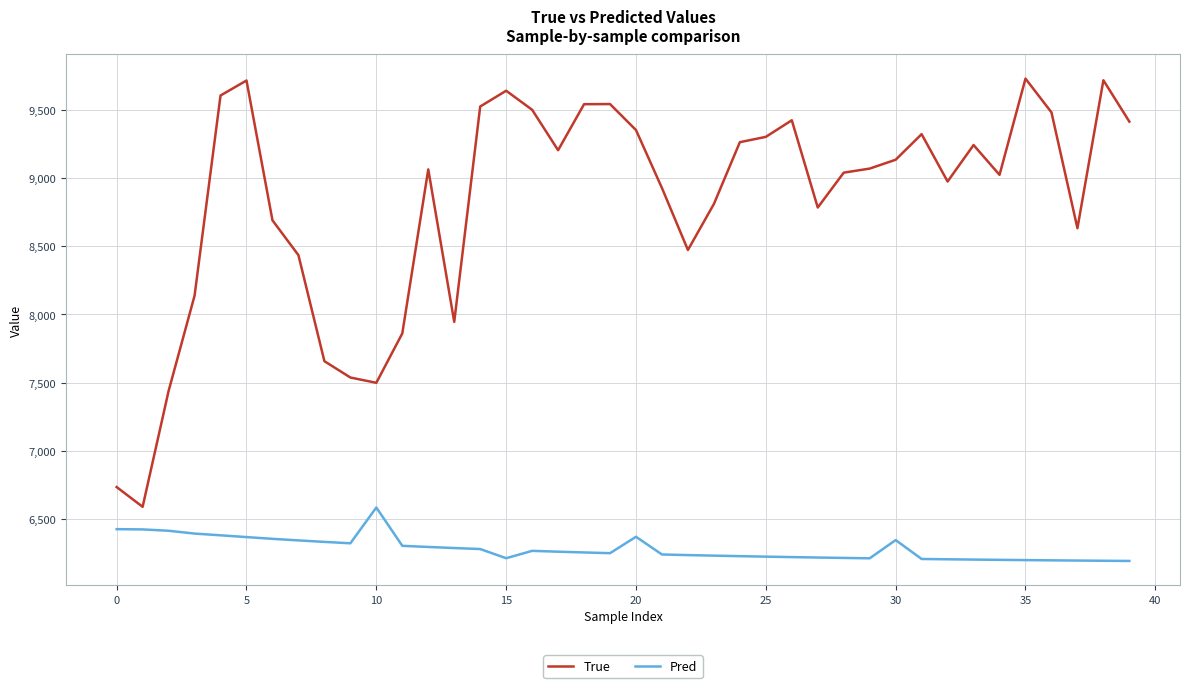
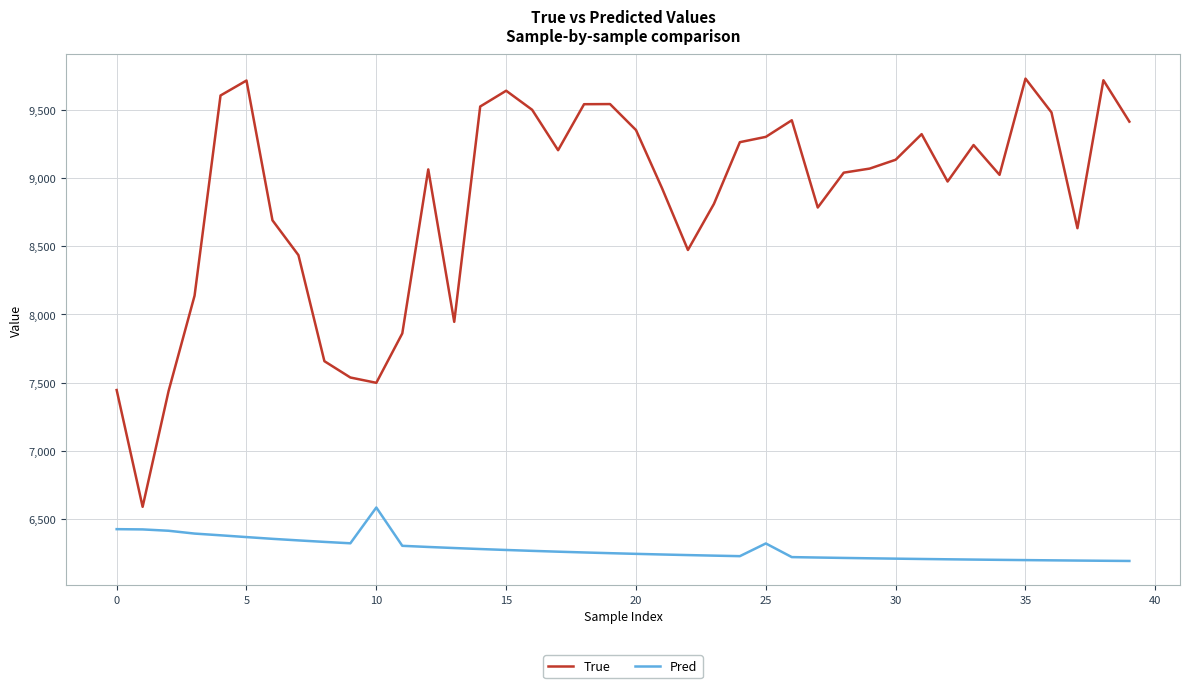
True, 0: 6,730 -> 7,450
Pred, 15: 6,210 -> 6,270
Pred, 20: 6,370 -> 6,240
Pred, 25: 6,220 -> 6,320
Pred, 30: 6,340 -> 6,210
